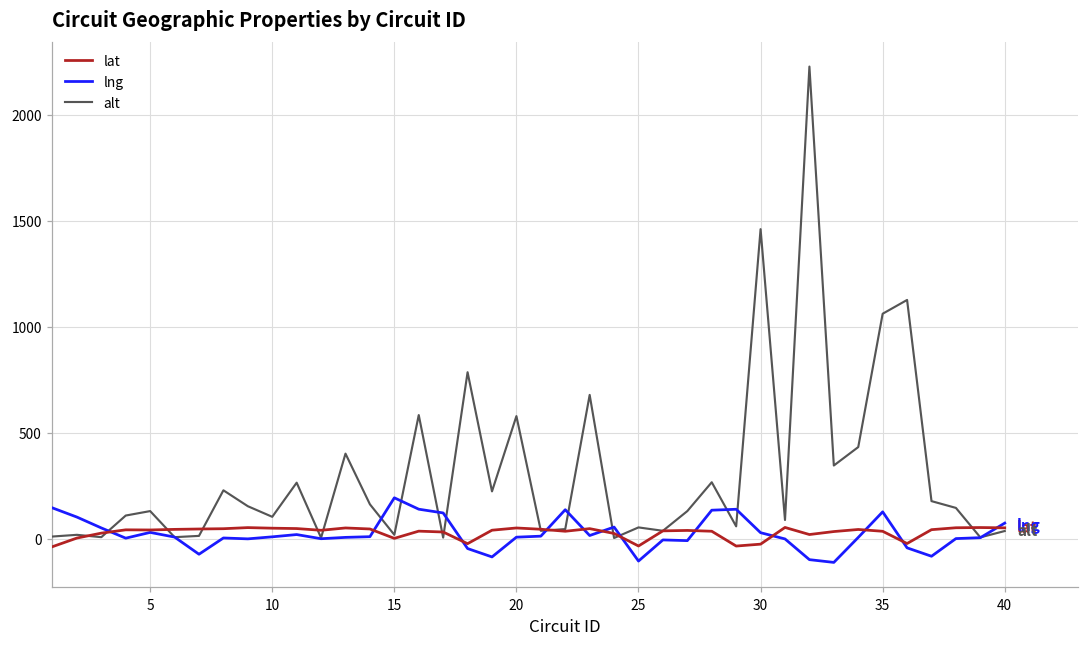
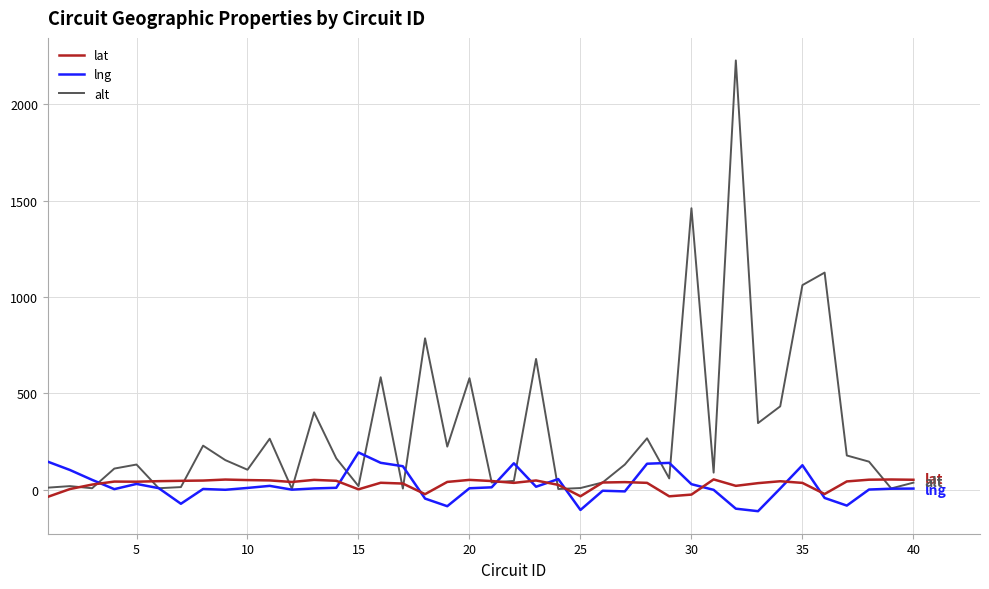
alt, 25: 50 -> 10
lng, 40: 70 -> 10
